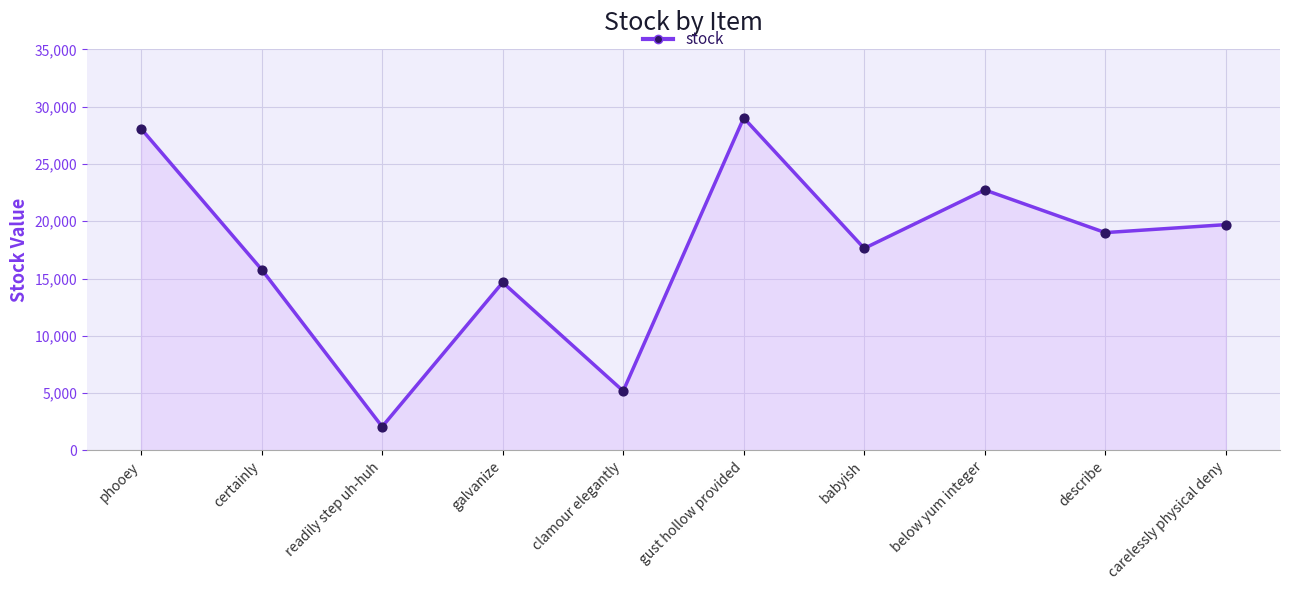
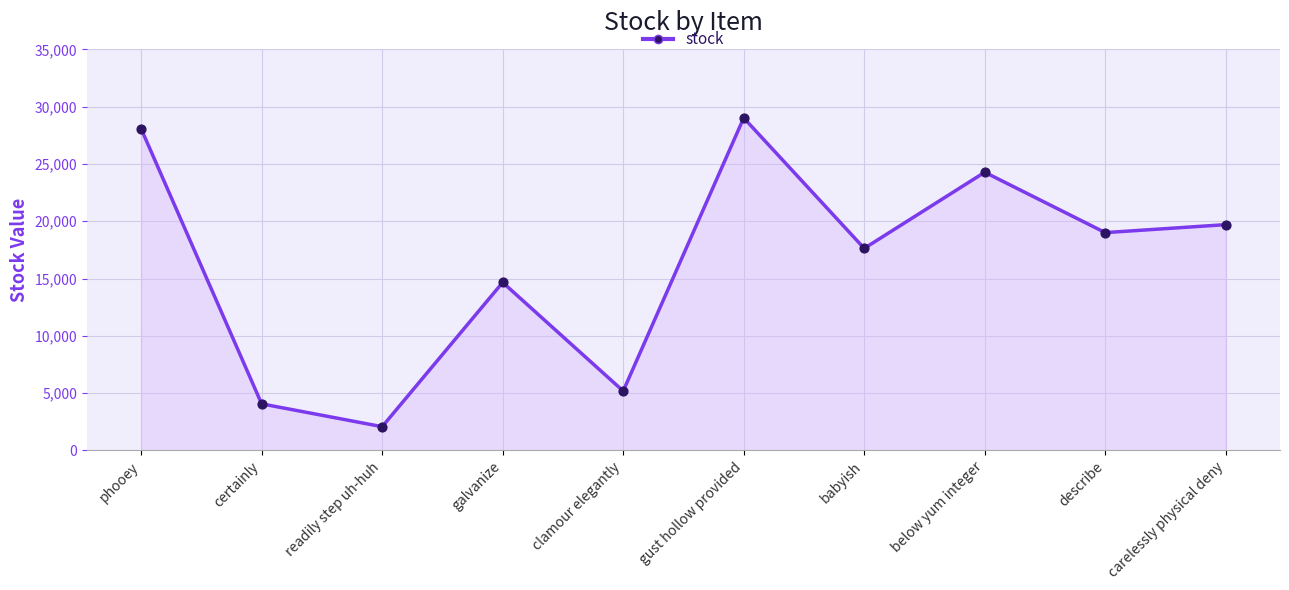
certainly: 15,800 -> 4,100
below yum integer: 22,700 -> 24,300
